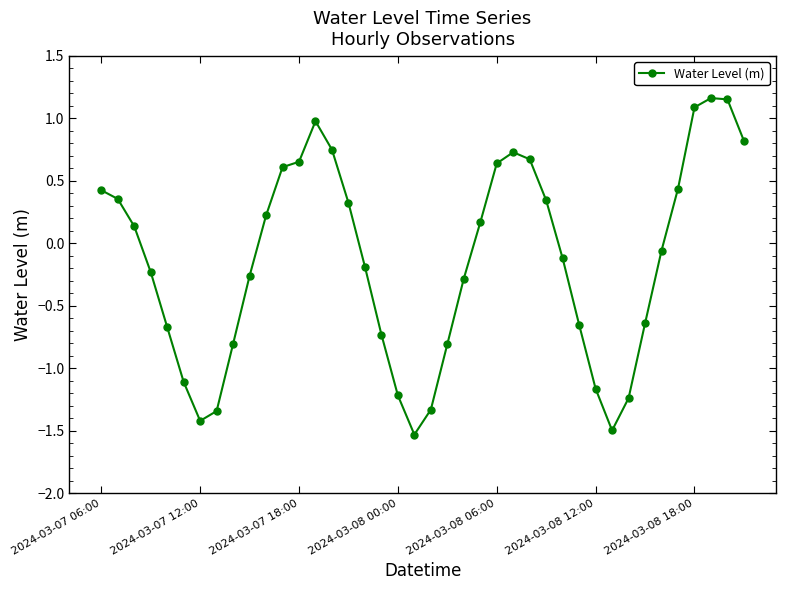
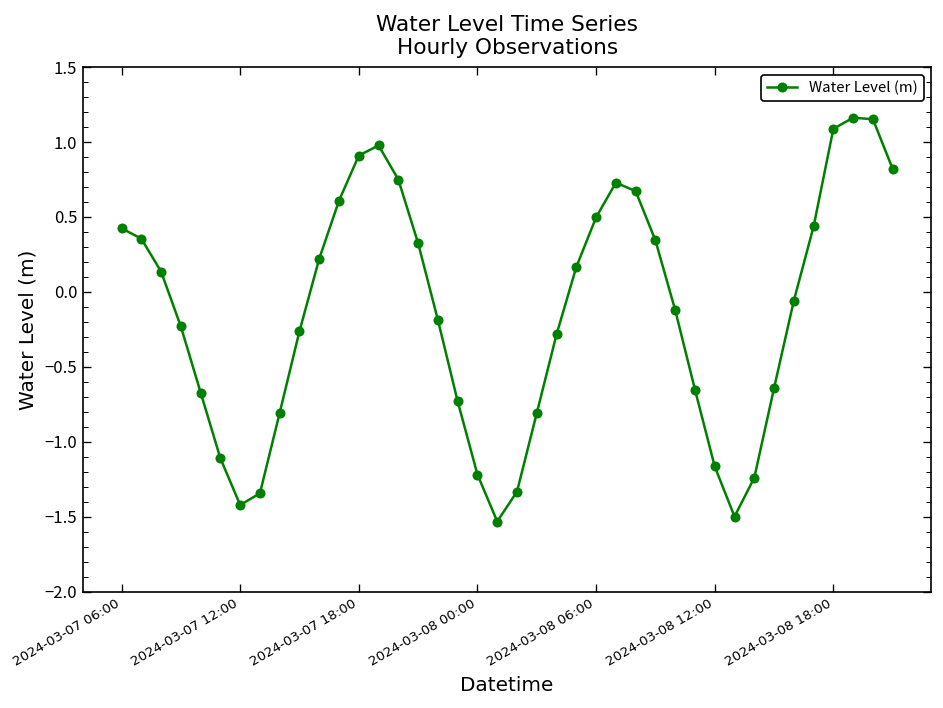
2024-03-07 18:00: 0.65 -> 0.91
2024-03-08 06:00: 0.64 -> 0.50
